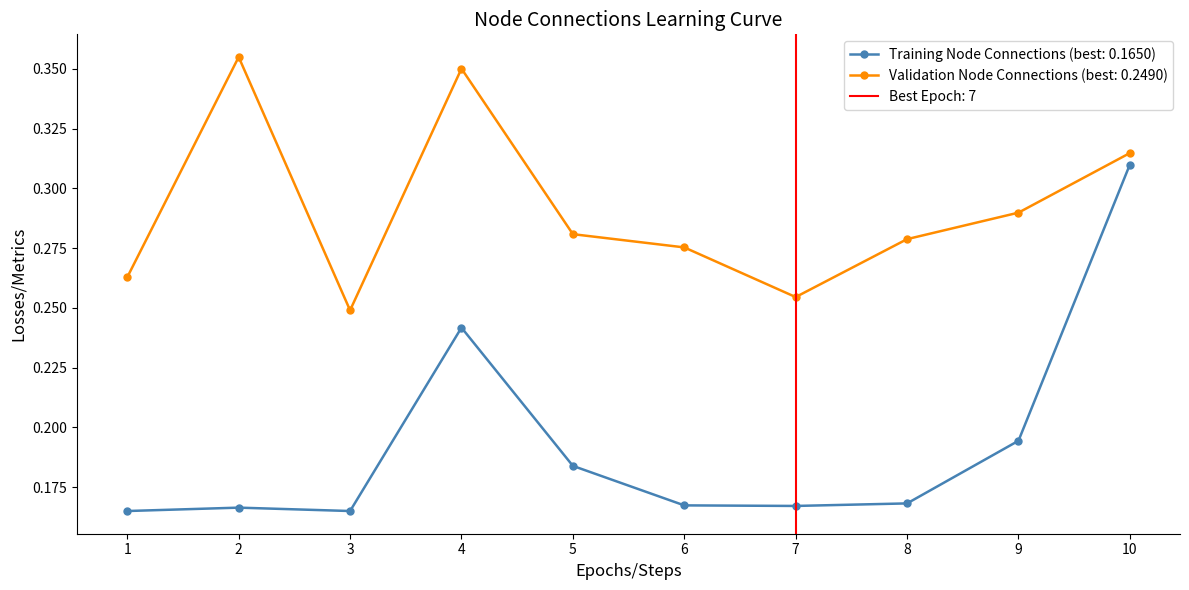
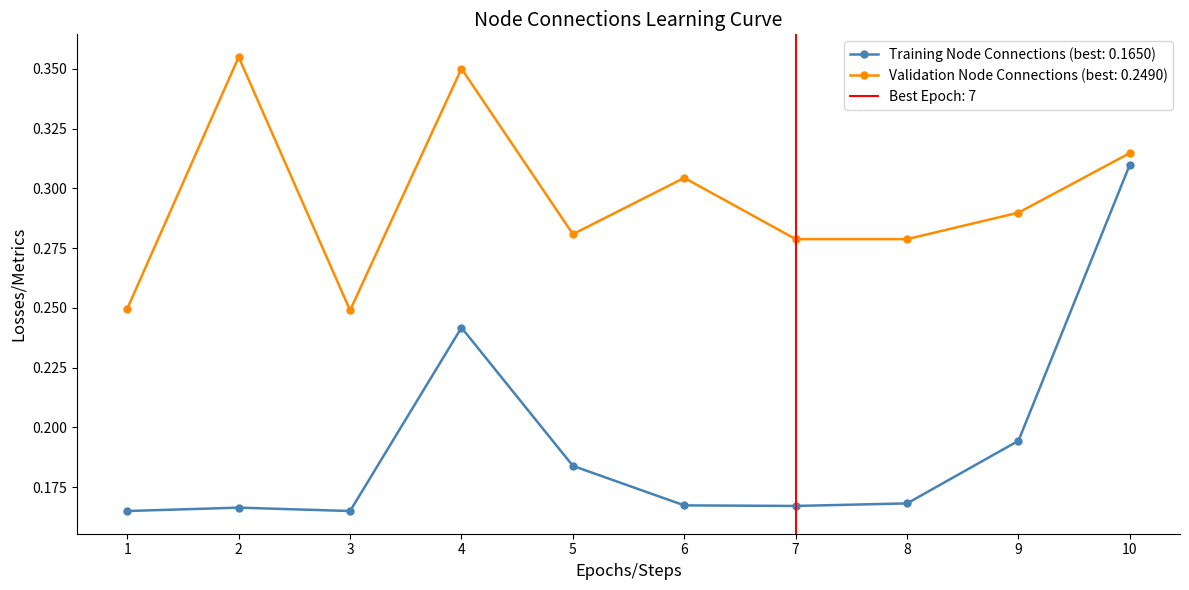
Validation Node Connections (best: 0.2490), 1: 0.263 -> 0.250
Validation Node Connections (best: 0.2490), 6: 0.275 -> 0.304
Validation Node Connections (best: 0.2490), 7: 0.255 -> 0.279
